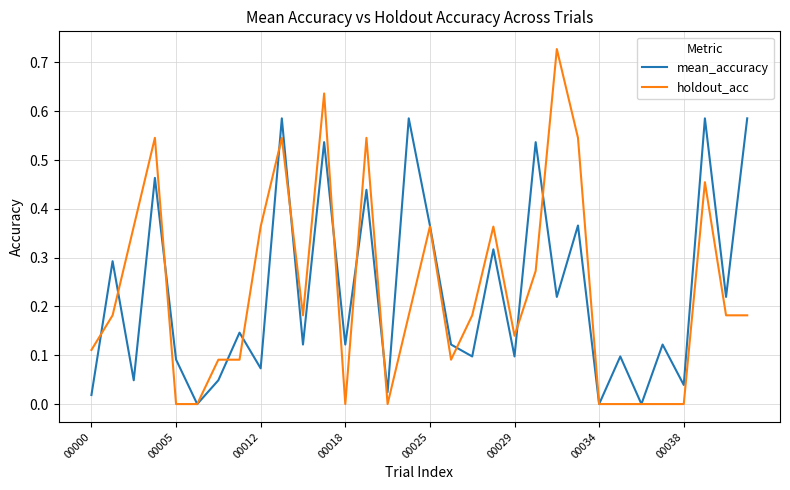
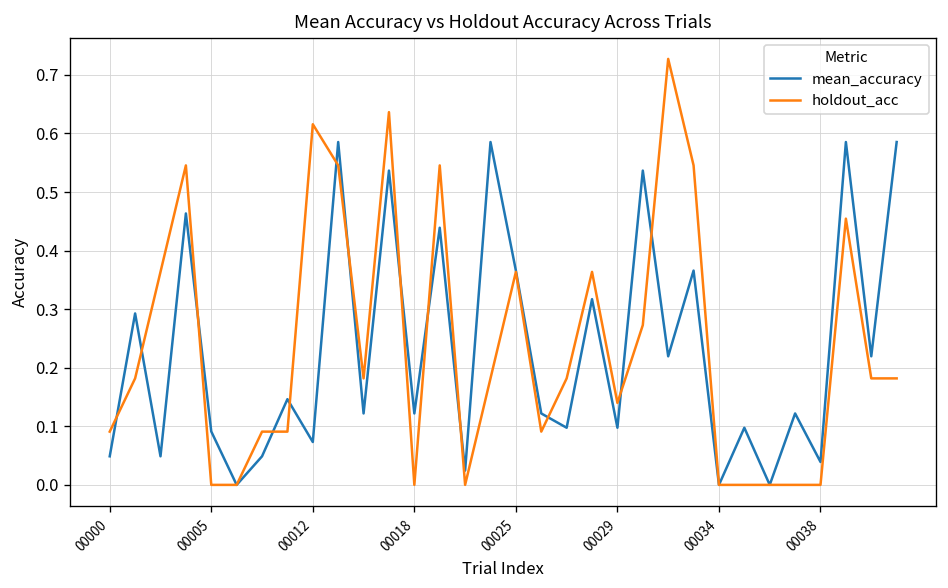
mean_accuracy, 00000: 0.02 -> 0.05
holdout_acc, 00000: 0.11 -> 0.09
holdout_acc, 00012: 0.36 -> 0.62
